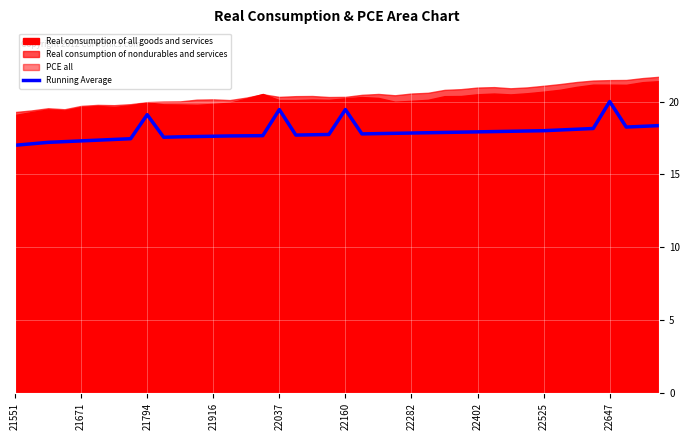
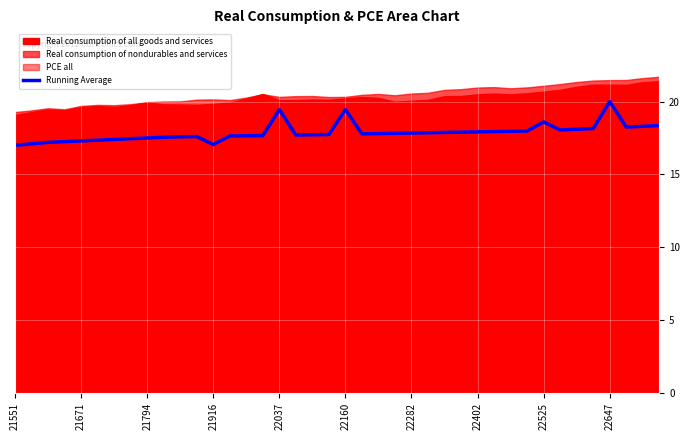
Running Average, 21794: 19.1 -> 17.5
Running Average, 21916: 17.6 -> 17.1
Running Average, 22525: 18.0 -> 18.6
